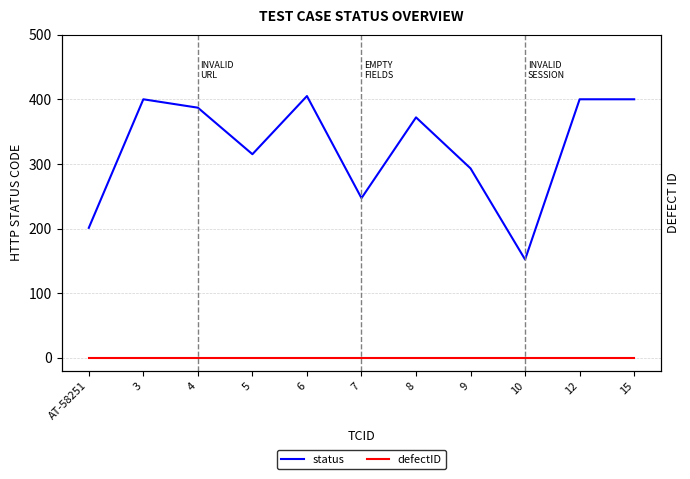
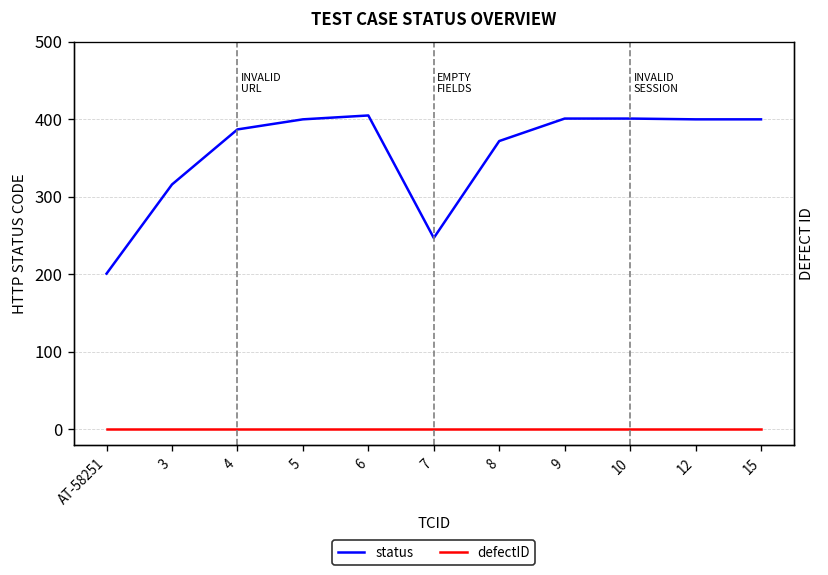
status, 3: 400 -> 320
status, 5: 320 -> 400
status, 9: 290 -> 400
status, 10: 150 -> 400
